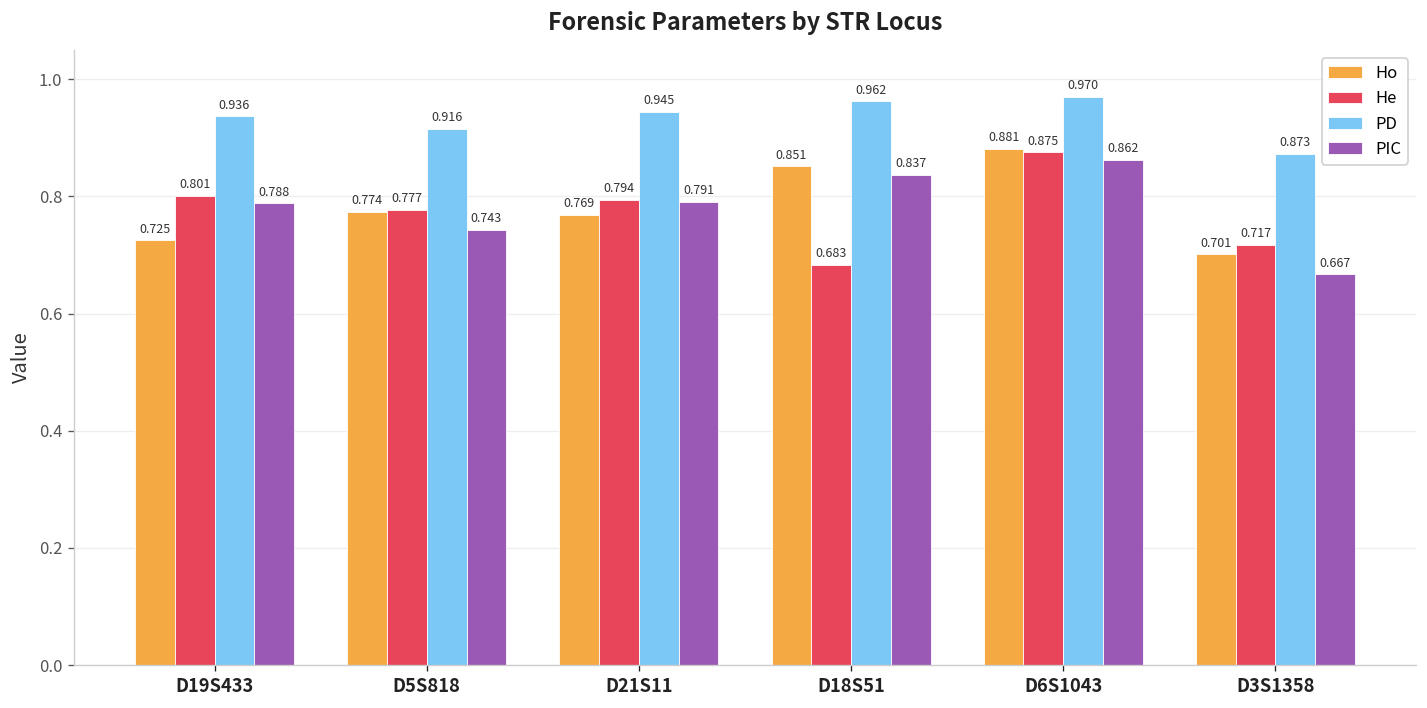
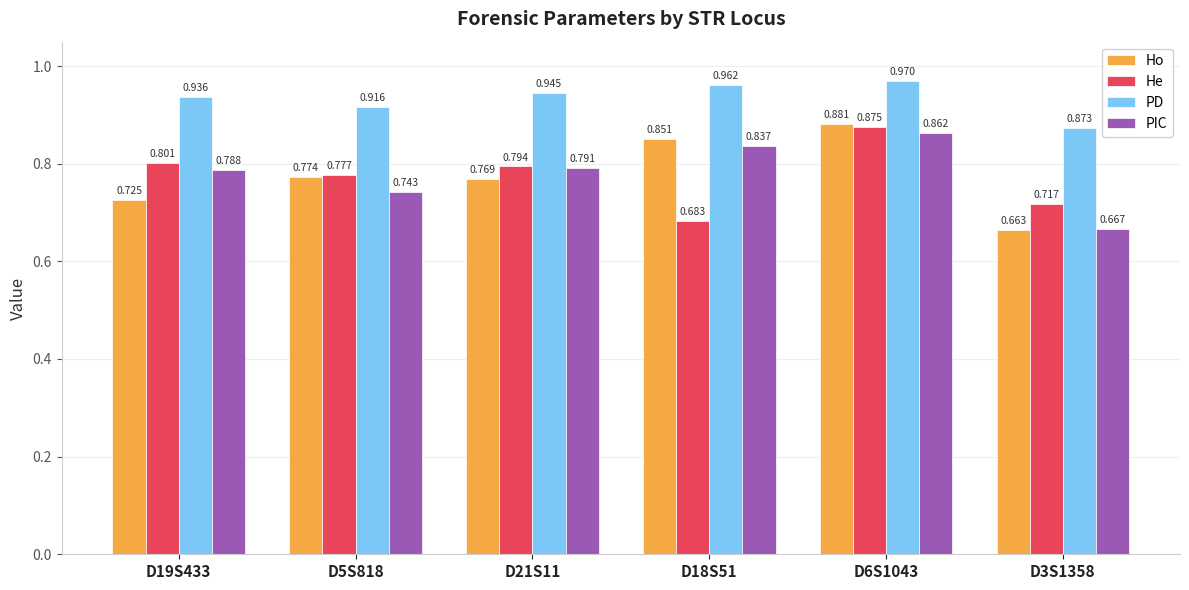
Ho, D3S1358: 0.701 -> 0.663
